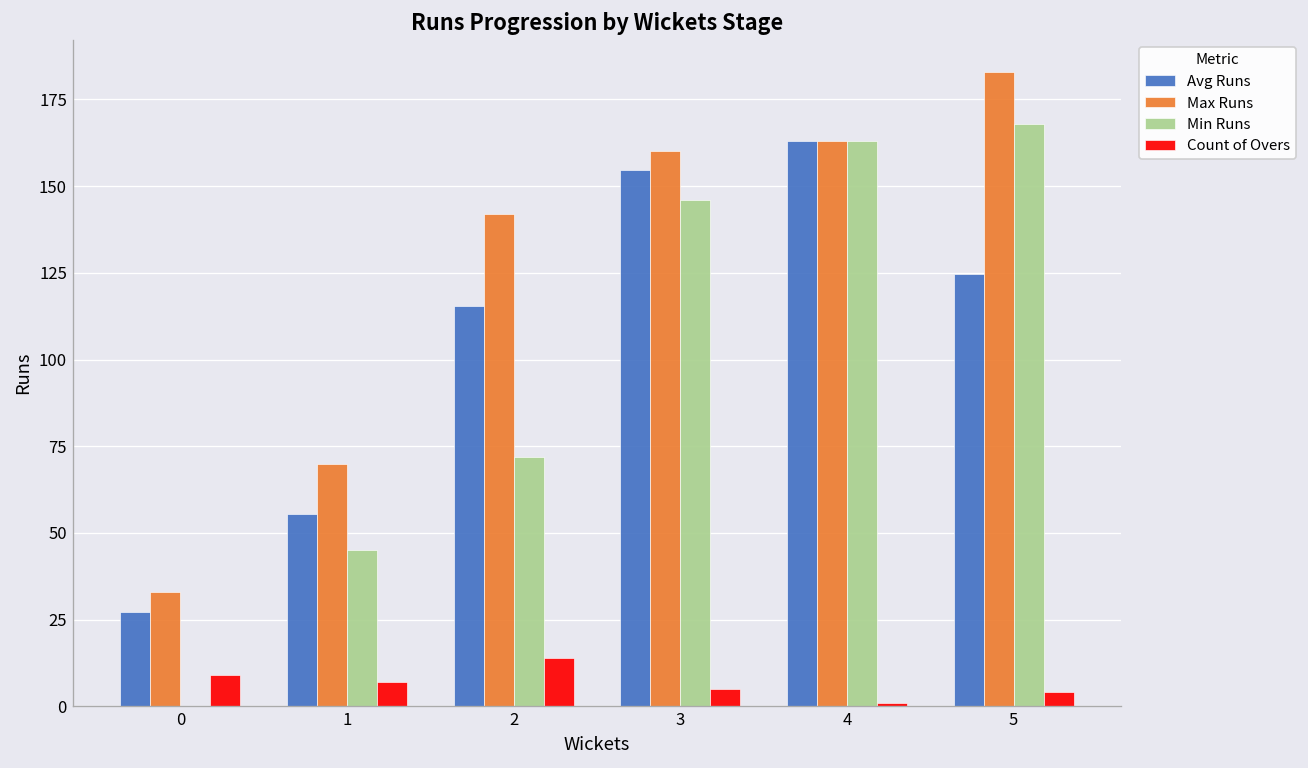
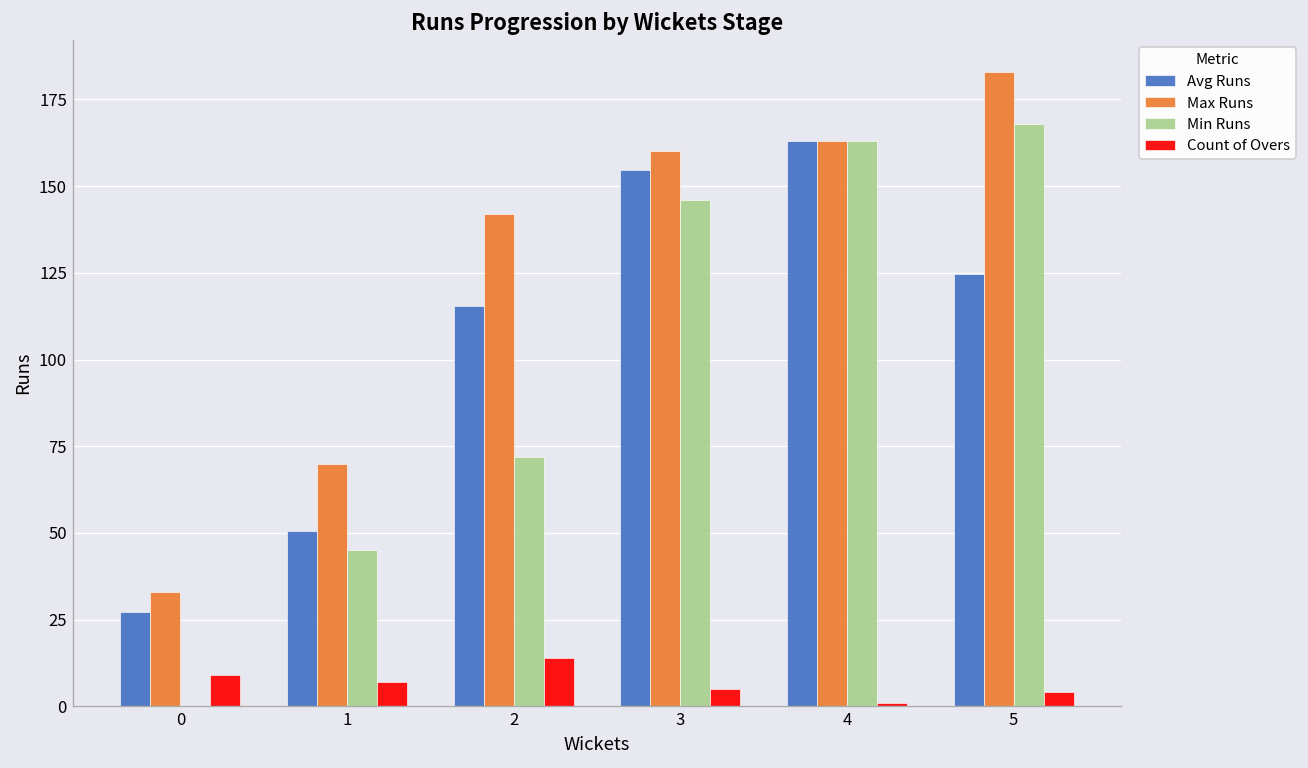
Avg Runs, 1: 56 -> 51
